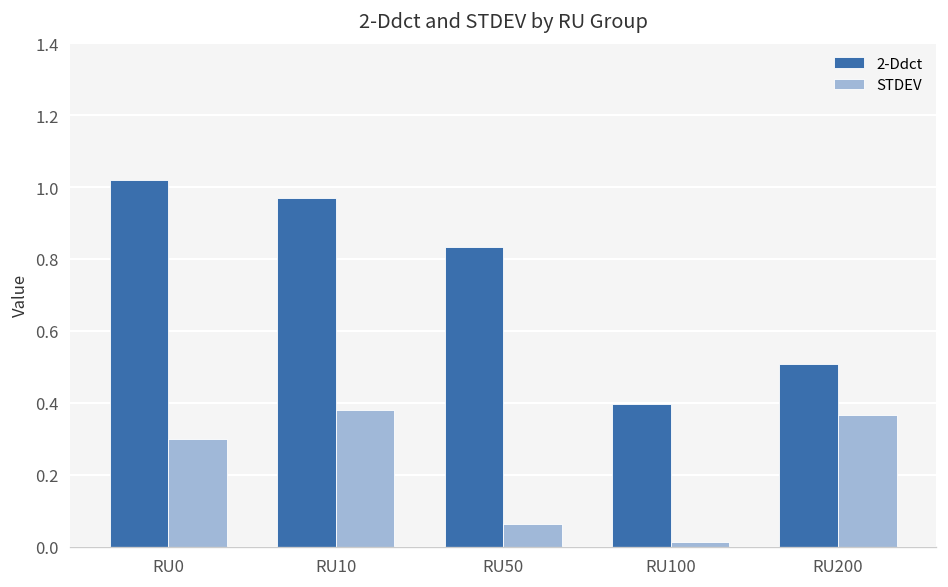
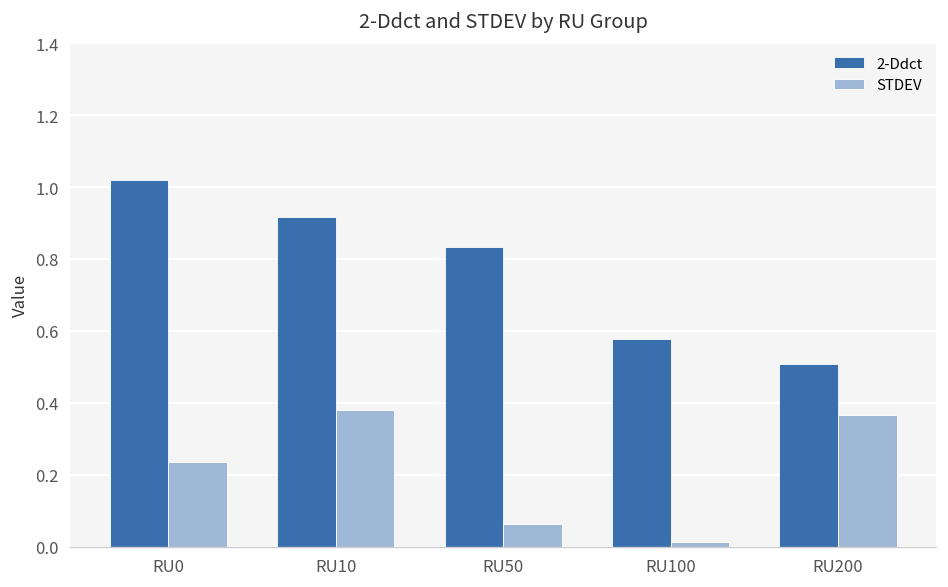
STDEV, RU0: 0.30 -> 0.23
2-Ddct, RU10: 0.97 -> 0.92
2-Ddct, RU100: 0.40 -> 0.58
